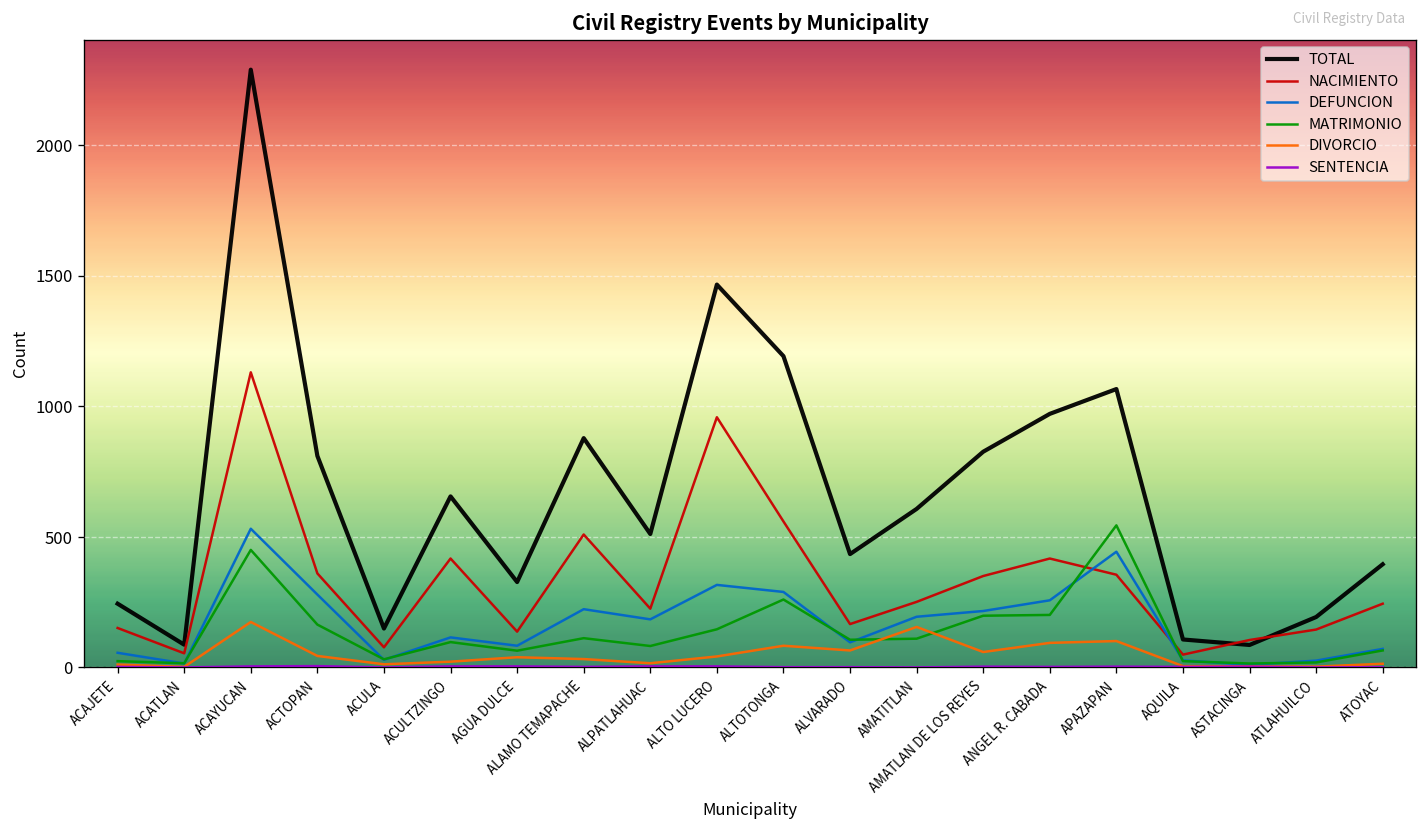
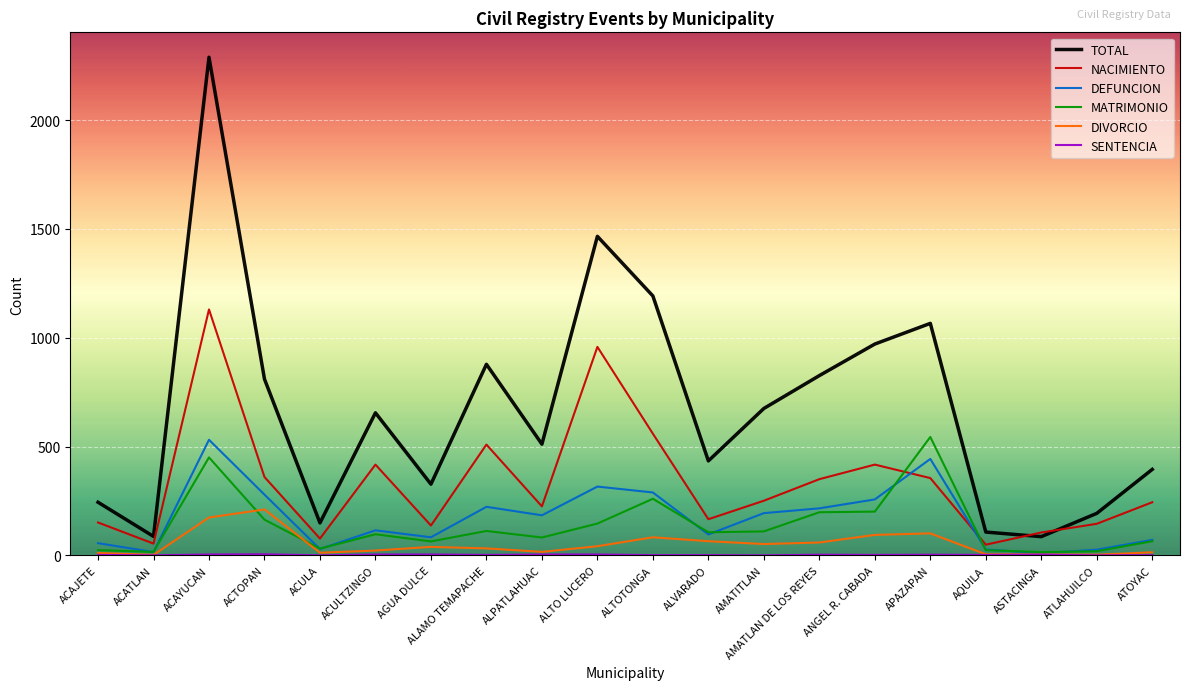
DIVORCIO, ACTOPAN: 40 -> 210
TOTAL, AMATITLAN: 610 -> 680
DIVORCIO, AMATITLAN: 160 -> 50
